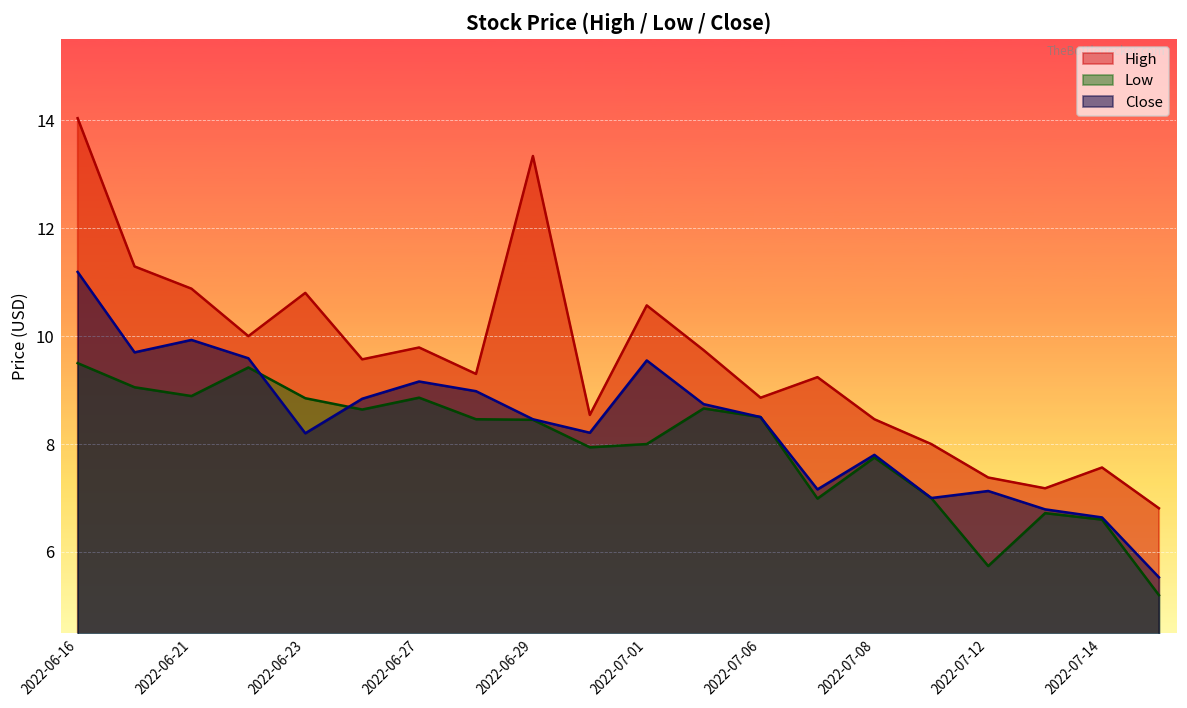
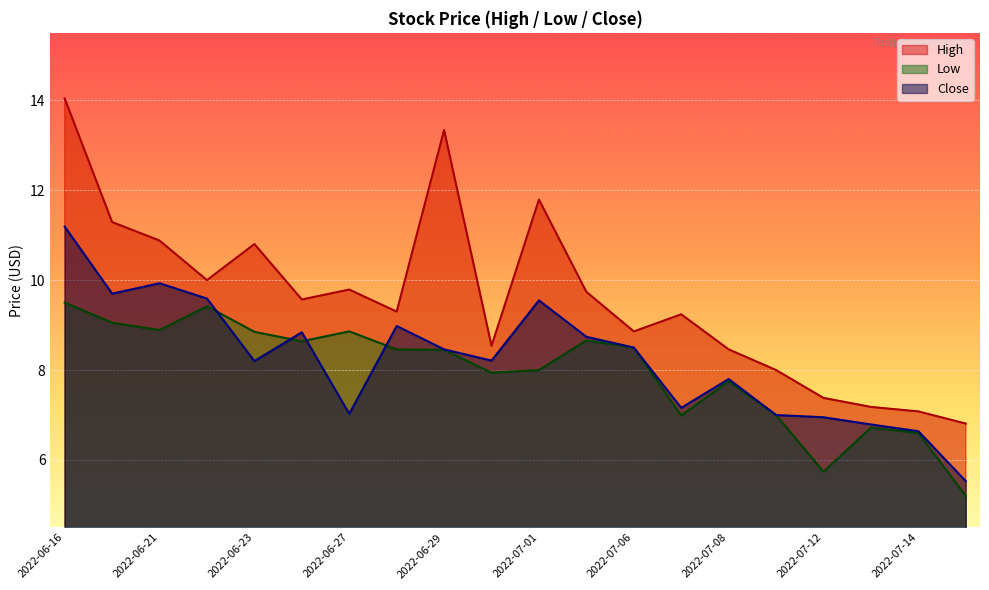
Close, 2022-06-27: 9.2 -> 7.0
High, 2022-07-01: 10.6 -> 11.8
Close, 2022-07-12: 7.1 -> 6.9
High, 2022-07-14: 7.6 -> 7.1
